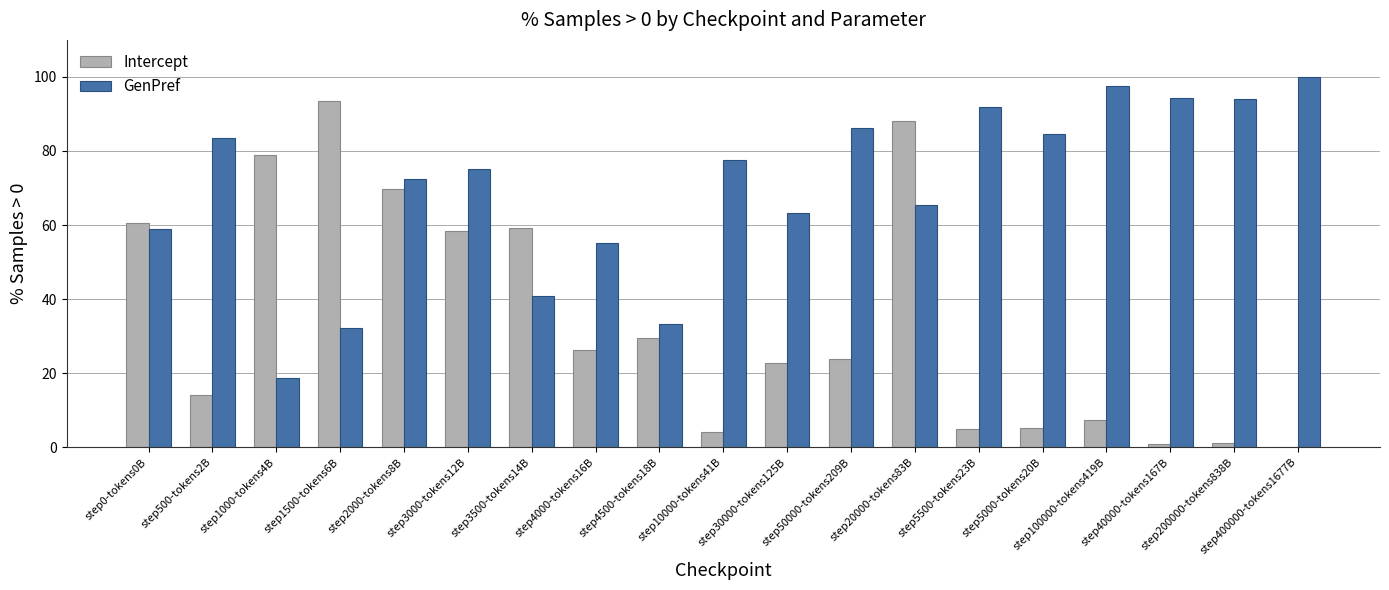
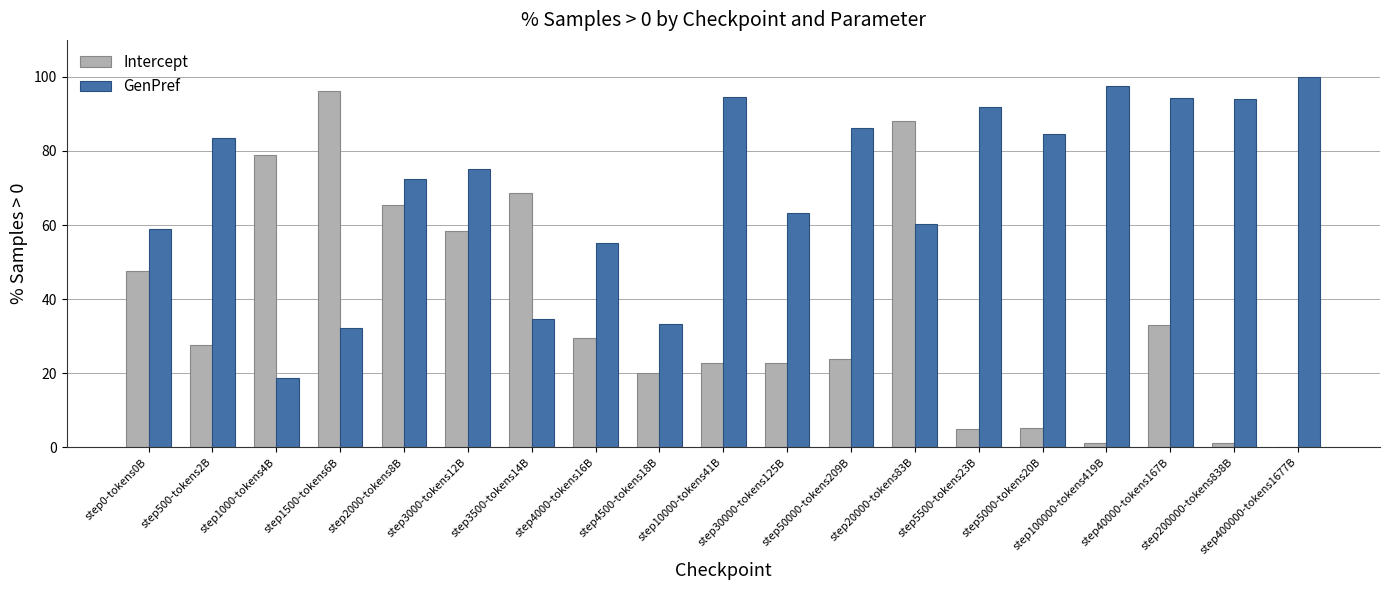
Intercept, step0-tokens0B: 61 -> 48
Intercept, step500-tokens2B: 14 -> 28
Intercept, step1500-tokens6B: 94 -> 96
Intercept, step2000-tokens8B: 70 -> 65
Intercept, step3500-tokens14B: 59 -> 69
GenPref, step3500-tokens14B: 41 -> 35
Intercept, step4000-tokens16B: 26 -> 29
Intercept, step4500-tokens18B: 29 -> 20
Intercept, step10000-tokens41B: 4 -> 23
GenPref, step10000-tokens41B: 78 -> 95
GenPref, step20000-tokens83B: 65 -> 60
Intercept, step100000-tokens419B: 7 -> 1
Intercept, step40000-tokens167B: 1 -> 33
